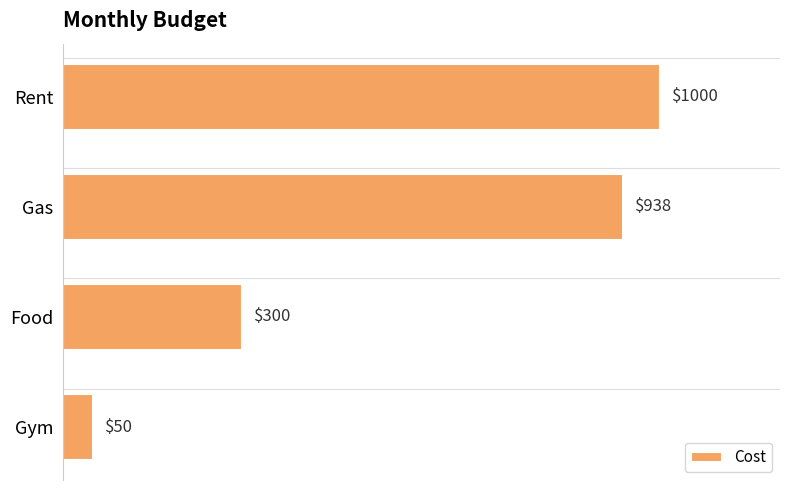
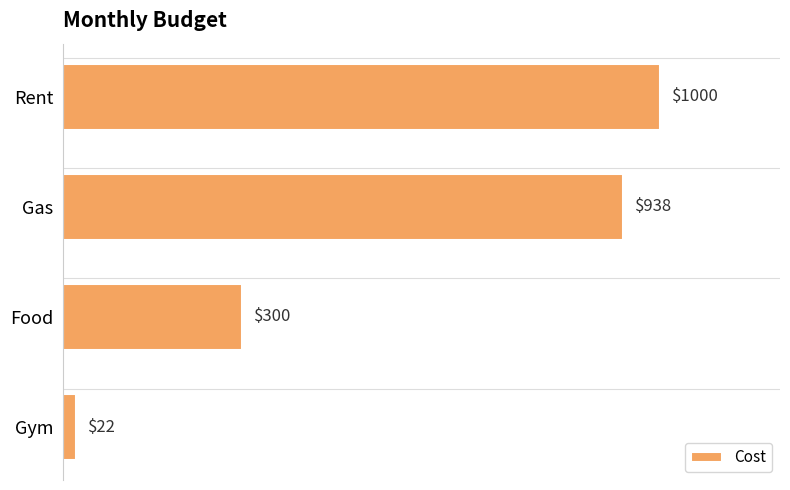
Gym: $50 -> $22
